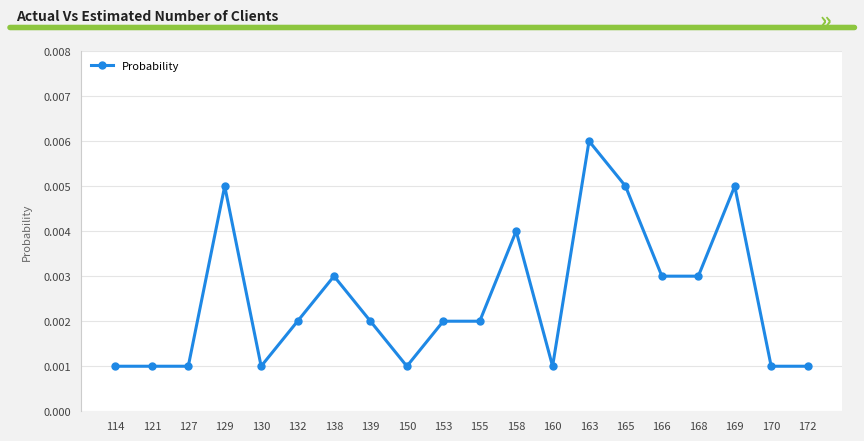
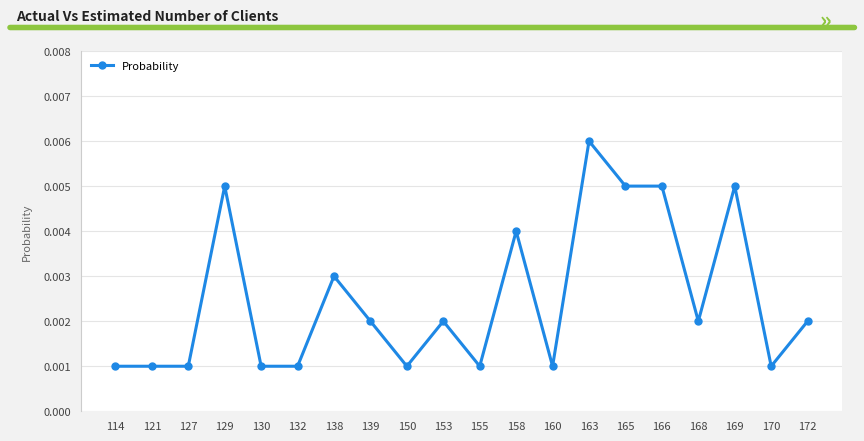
132: 0.002 -> 0.001
155: 0.002 -> 0.001
166: 0.003 -> 0.005
168: 0.003 -> 0.002
172: 0.001 -> 0.002
